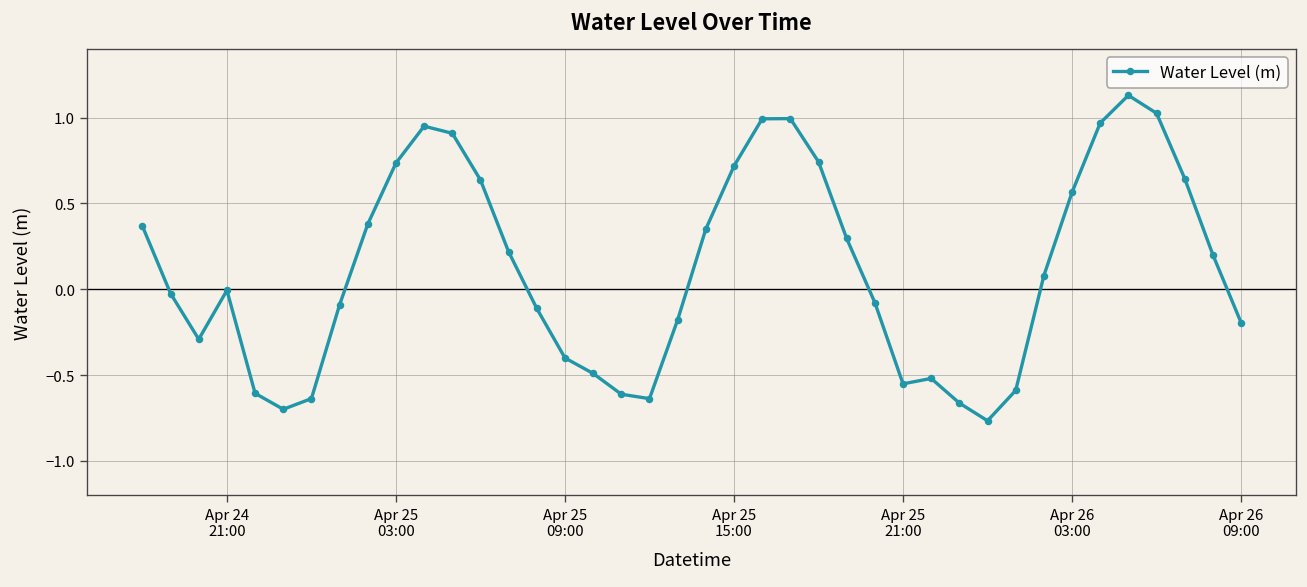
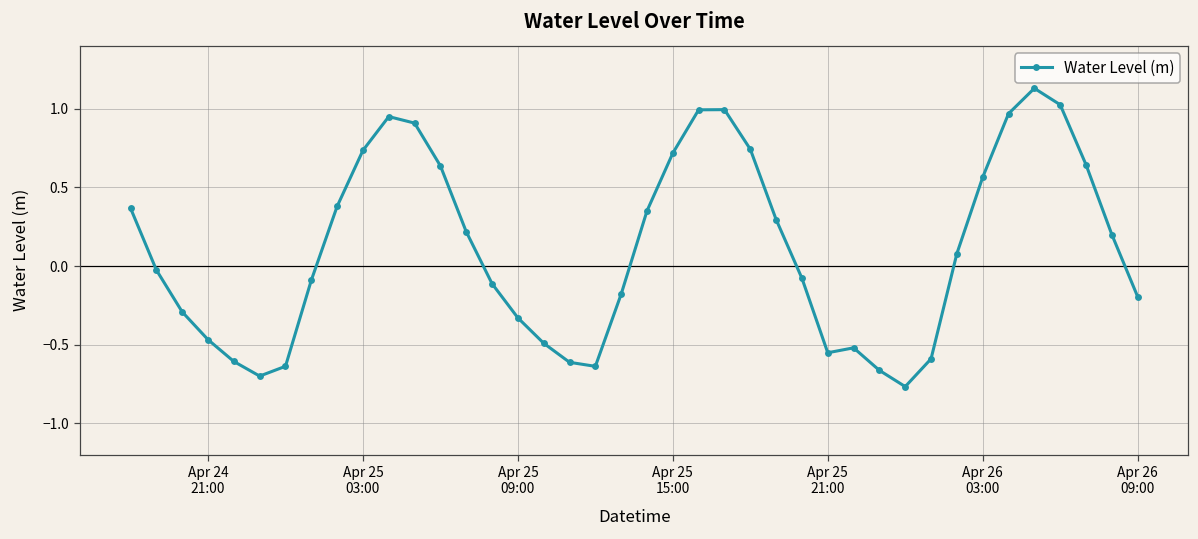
Apr 24 21:00: -0.01 -> -0.47
Apr 25 09:00: -0.40 -> -0.33
